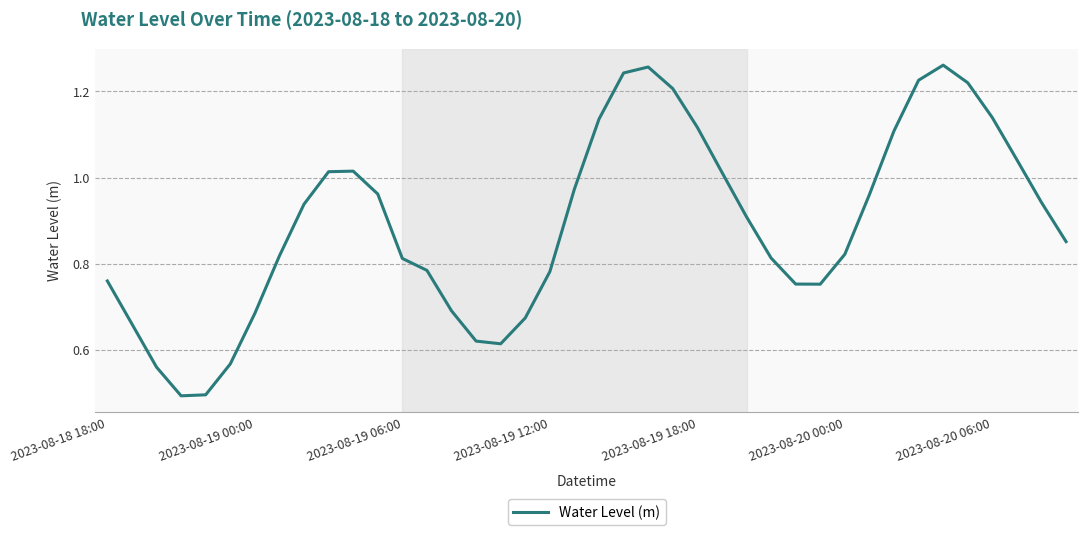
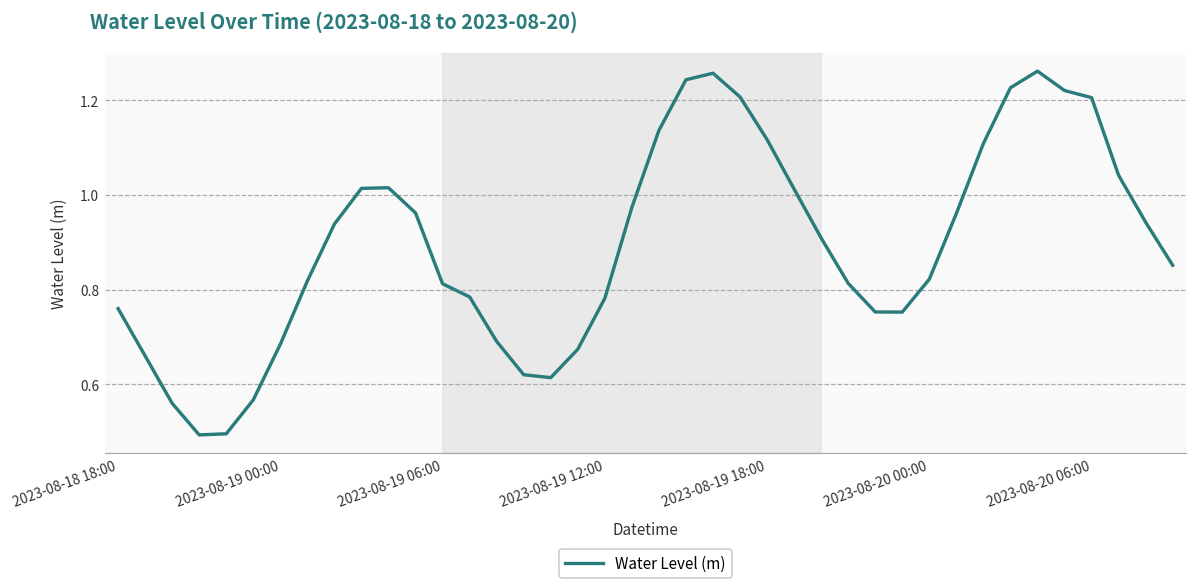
2023-08-20 06:00: 1.14 -> 1.21
